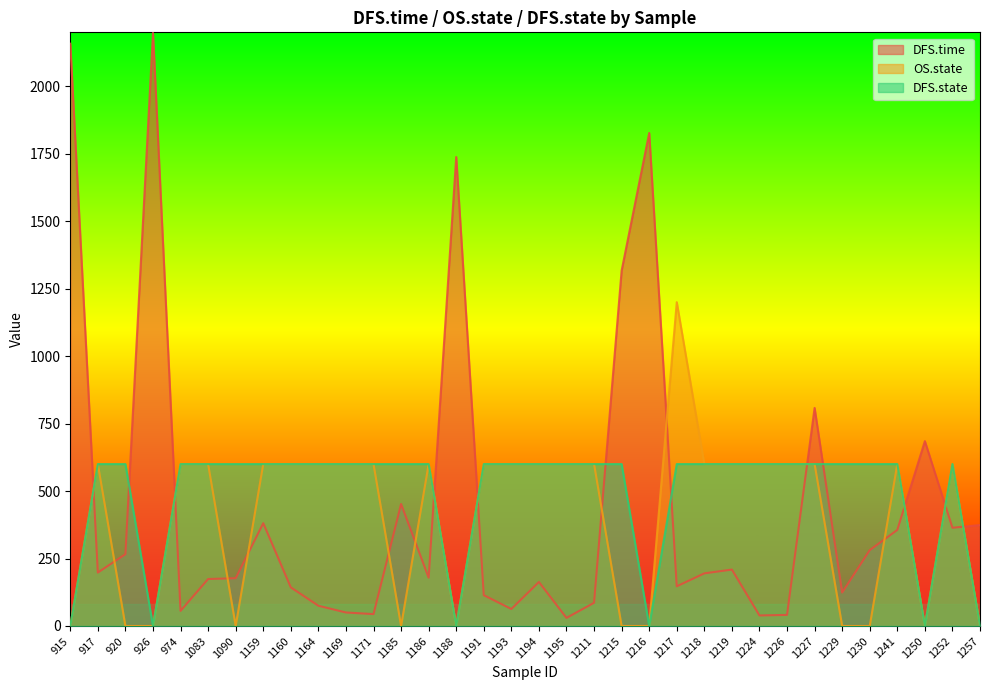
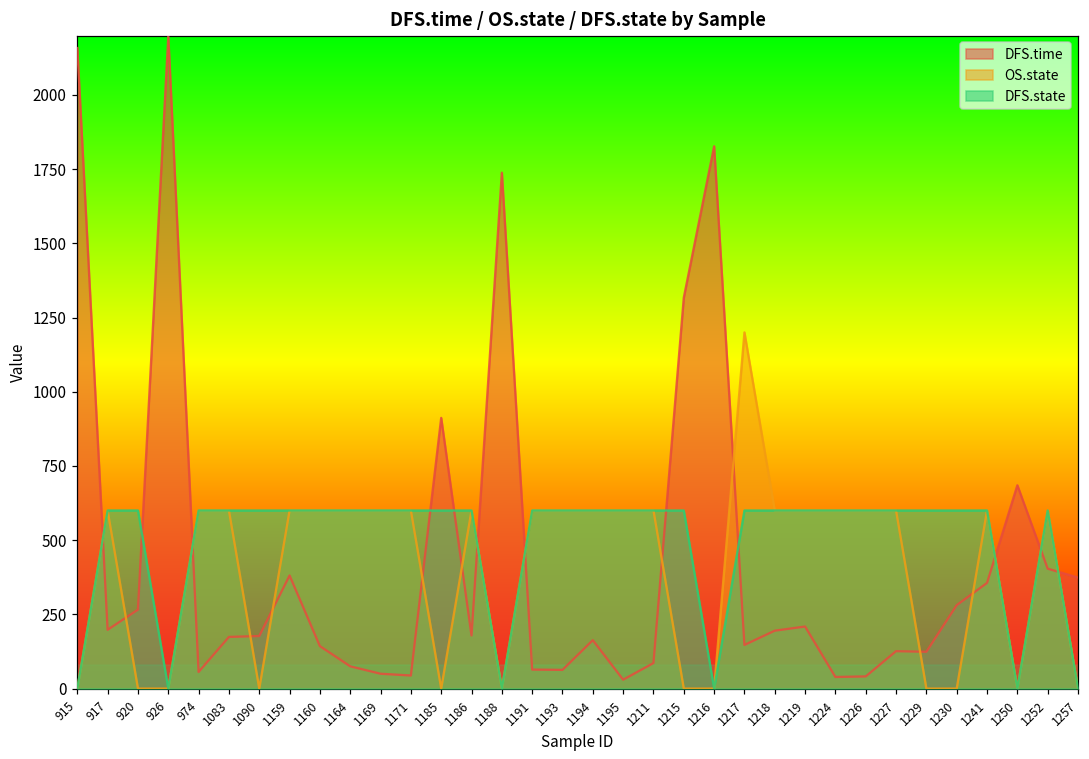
DFS.time, 1185: 450 -> 910
DFS.time, 1191: 110 -> 60
DFS.time, 1227: 810 -> 130
DFS.time, 1252: 360 -> 400
